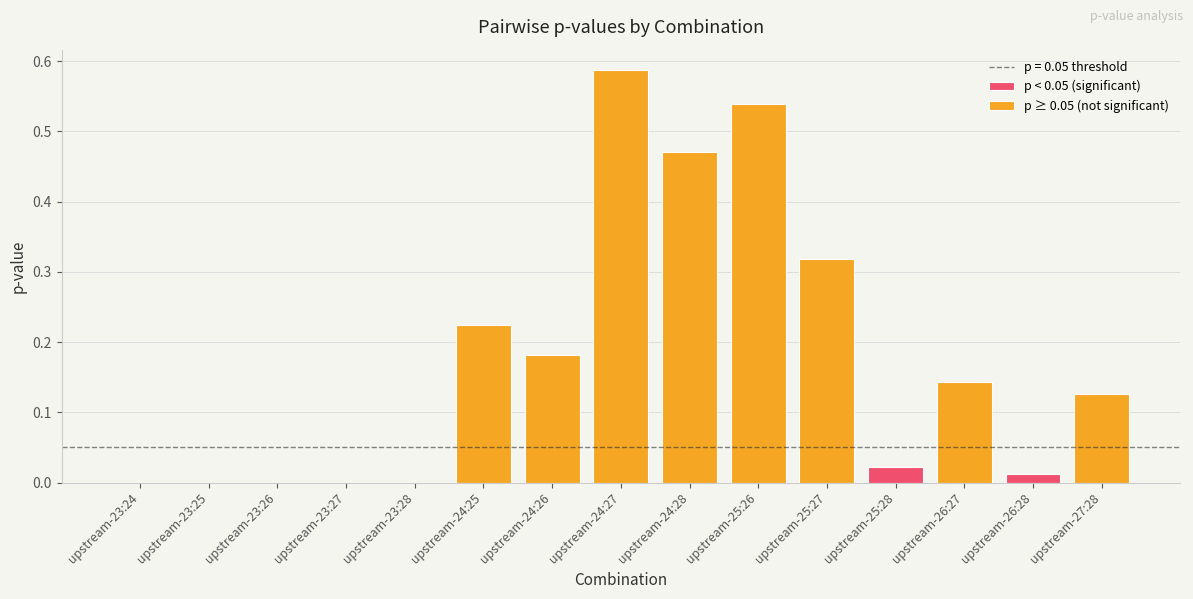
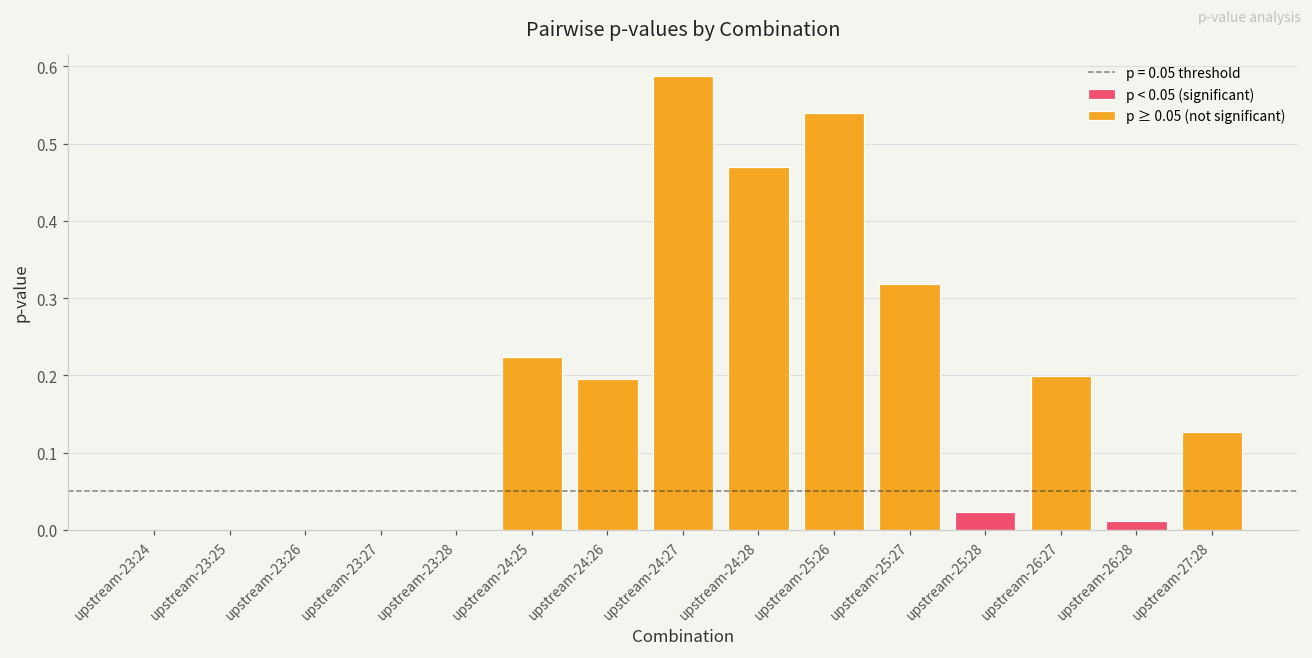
p ≥ 0.05 (not significant), upstream-24:26: 0.18 -> 0.19
p ≥ 0.05 (not significant), upstream-26:27: 0.14 -> 0.20
